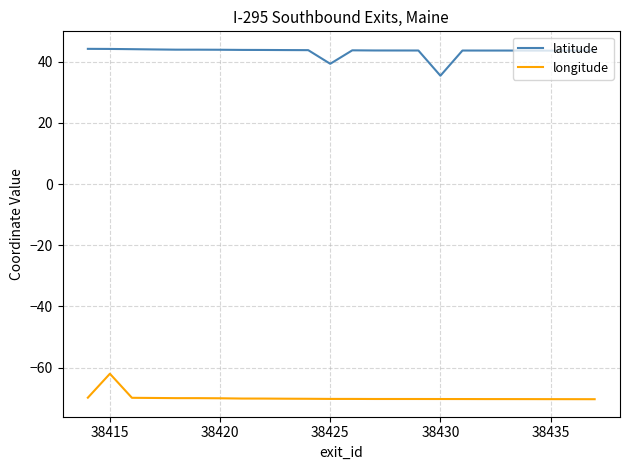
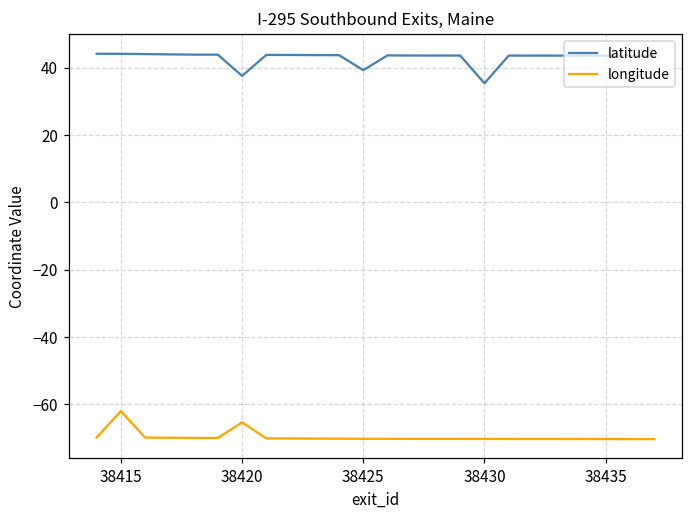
latitude, 38420: 44 -> 38
longitude, 38420: -70 -> -65
